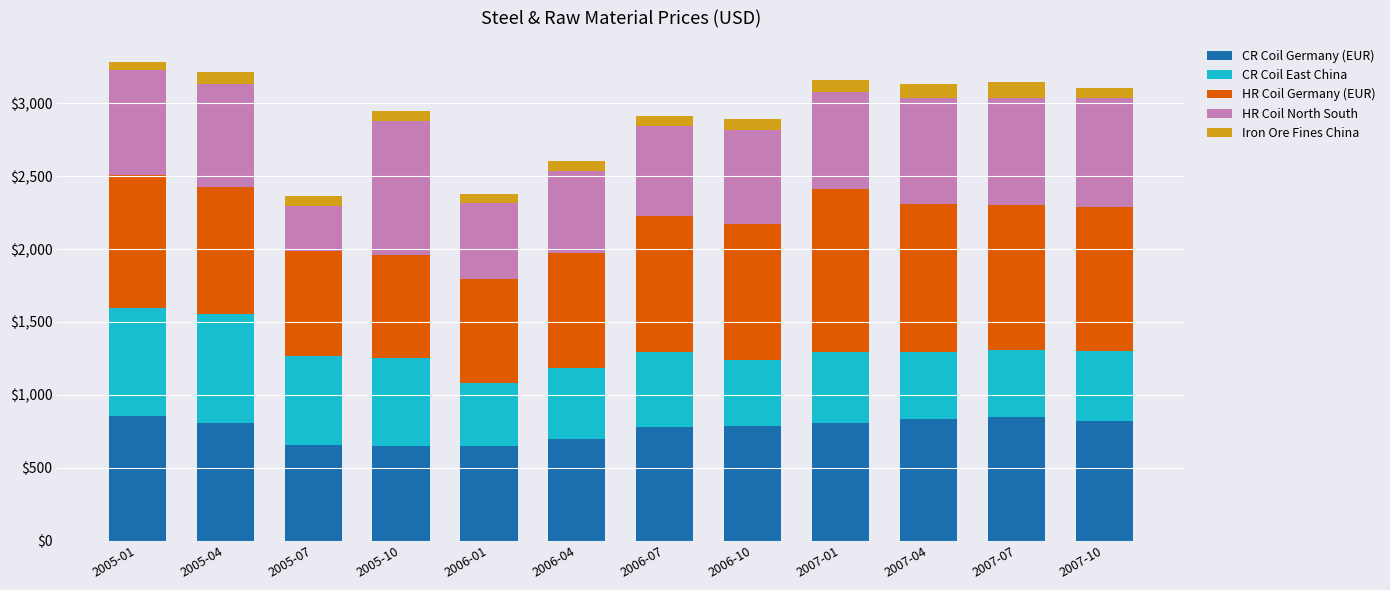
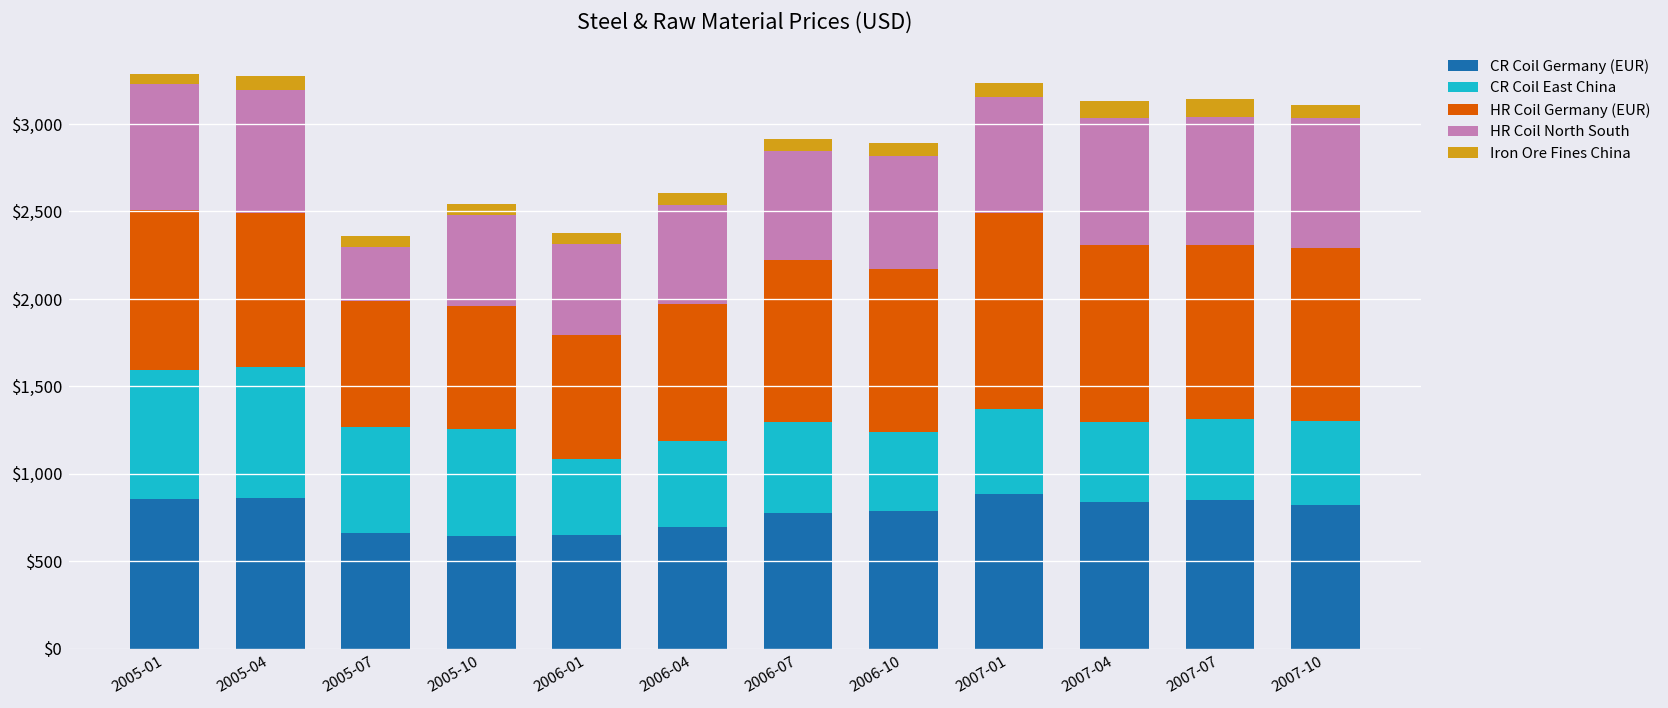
CR Coil Germany (EUR), 2005-04: $800 -> $860
HR Coil North South, 2005-10: $920 -> $520
CR Coil Germany (EUR), 2007-01: $810 -> $890
